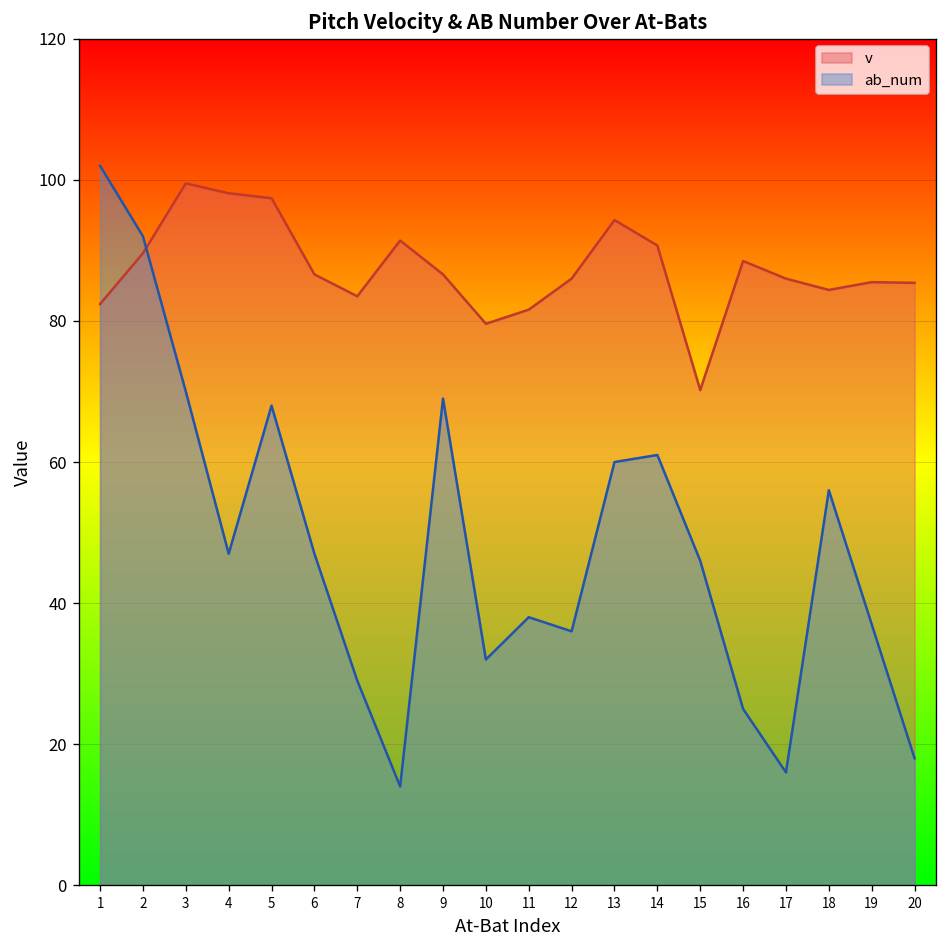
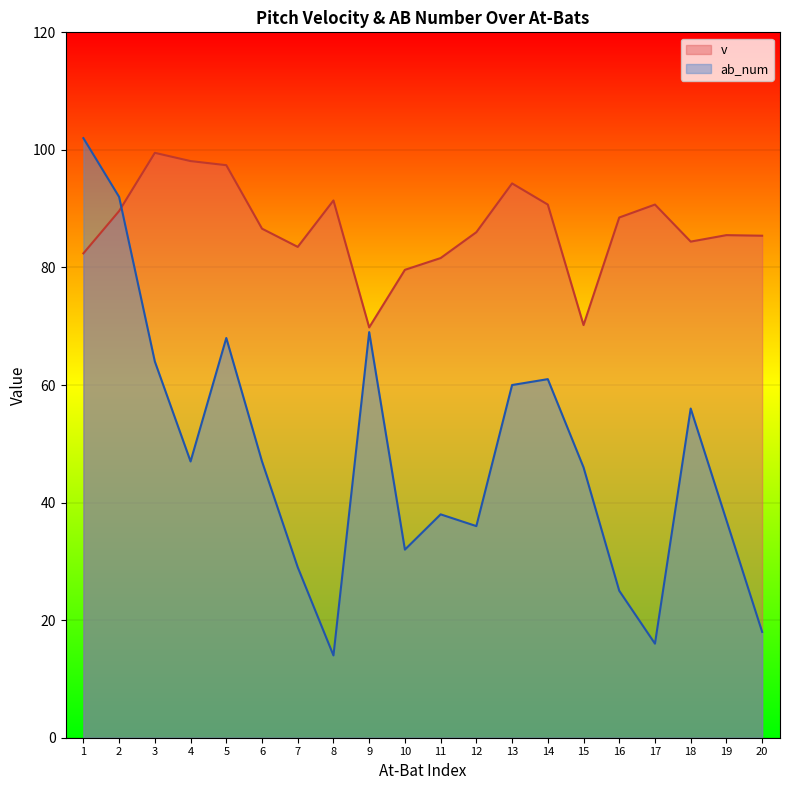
ab_num, 3: 70 -> 64
v, 9: 87 -> 70
v, 17: 86 -> 91
